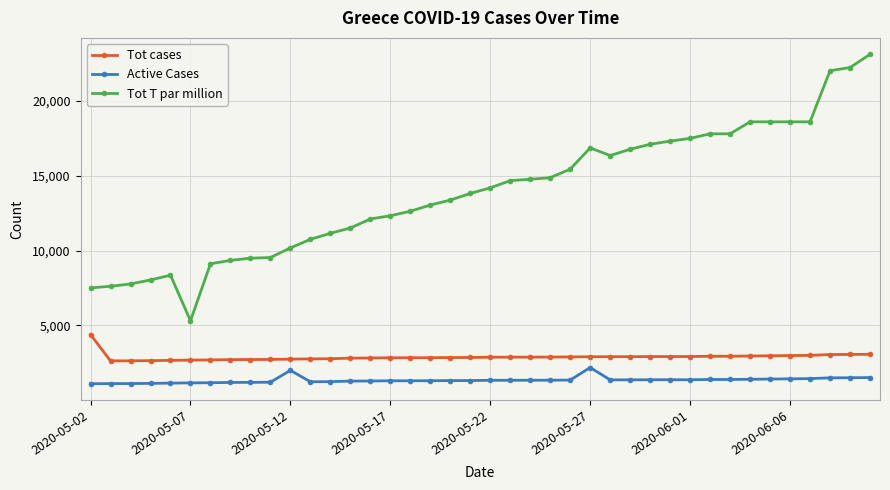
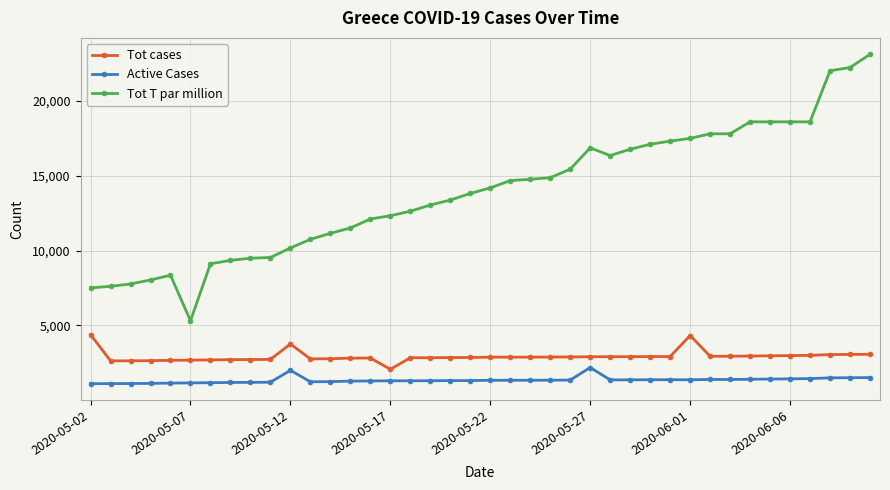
Tot cases, 2020-05-12: 2,700 -> 3,800
Tot cases, 2020-05-17: 2,800 -> 2,100
Tot cases, 2020-06-01: 2,900 -> 4,300
